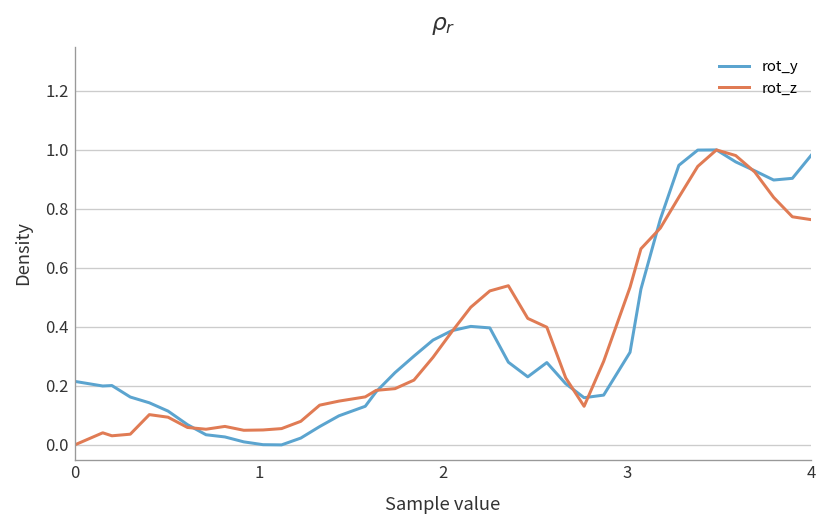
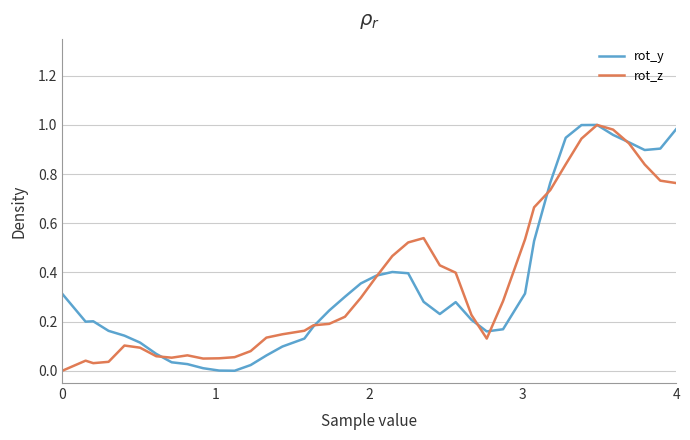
rot_y, 0: 0.22 -> 0.31
